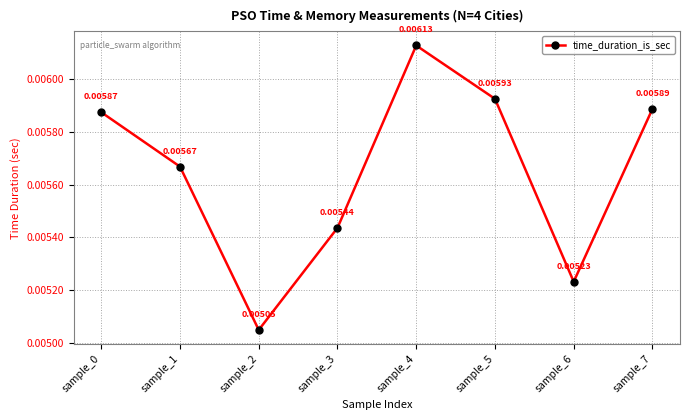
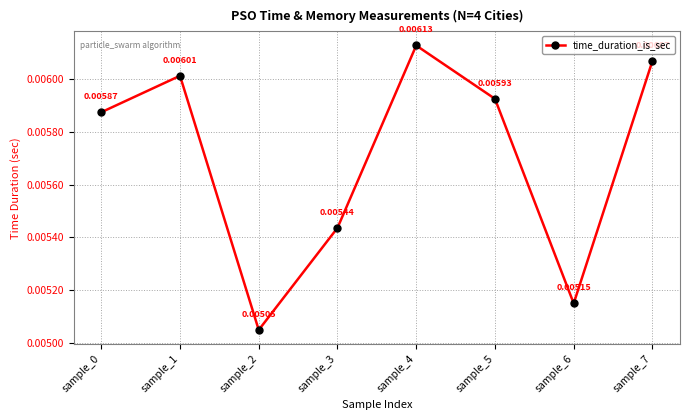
sample_1: 0.00567 -> 0.00601
sample_6: 0.00523 -> 0.00515
sample_7: 0.00589 -> 0.00607
